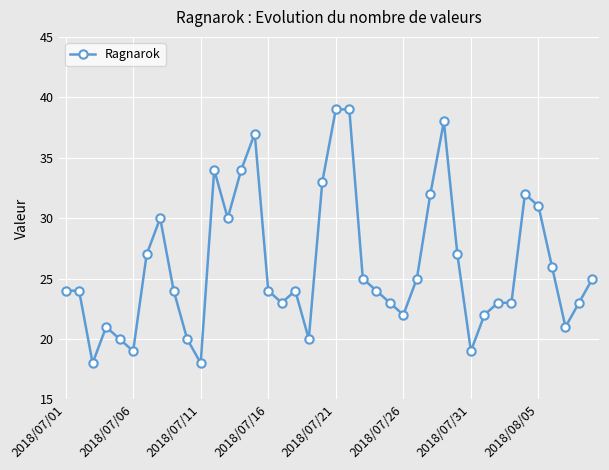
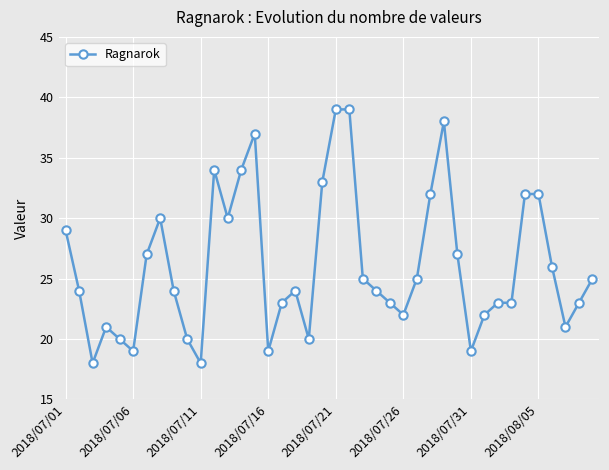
2018/07/01: 24 -> 29
2018/07/16: 24 -> 19
2018/08/05: 31 -> 32
